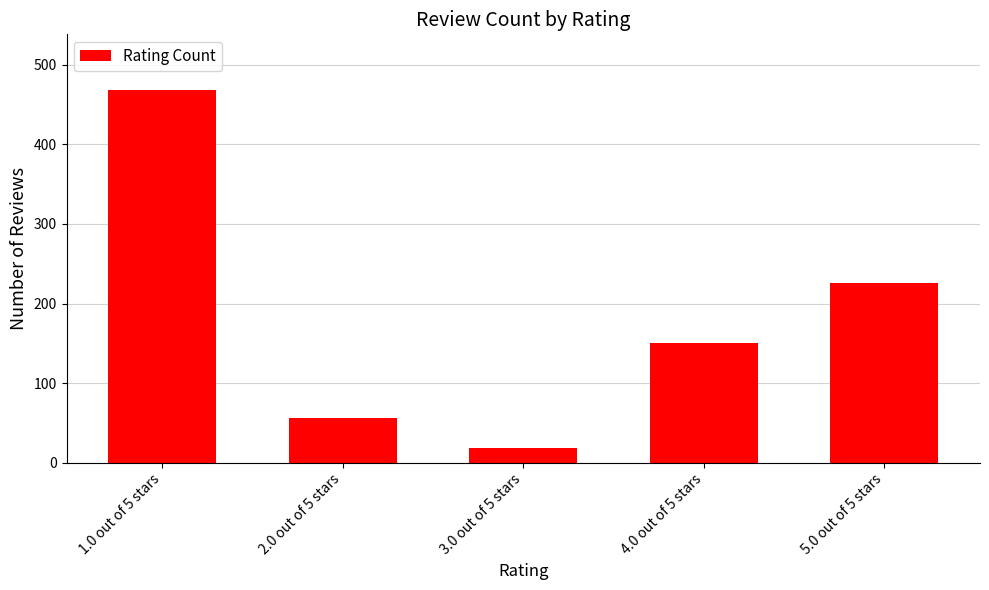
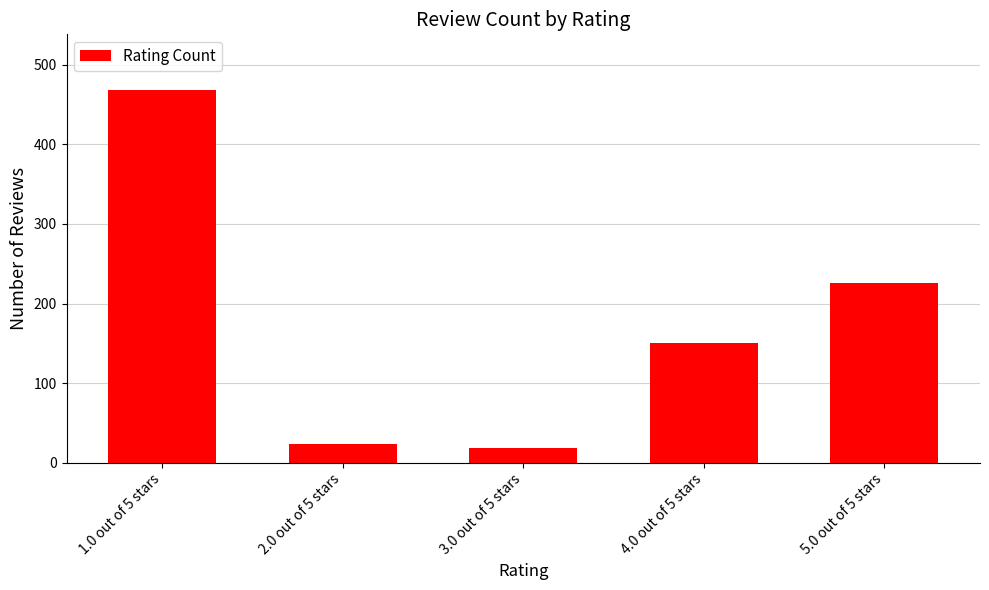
2.0 out of 5 stars: 60 -> 20
